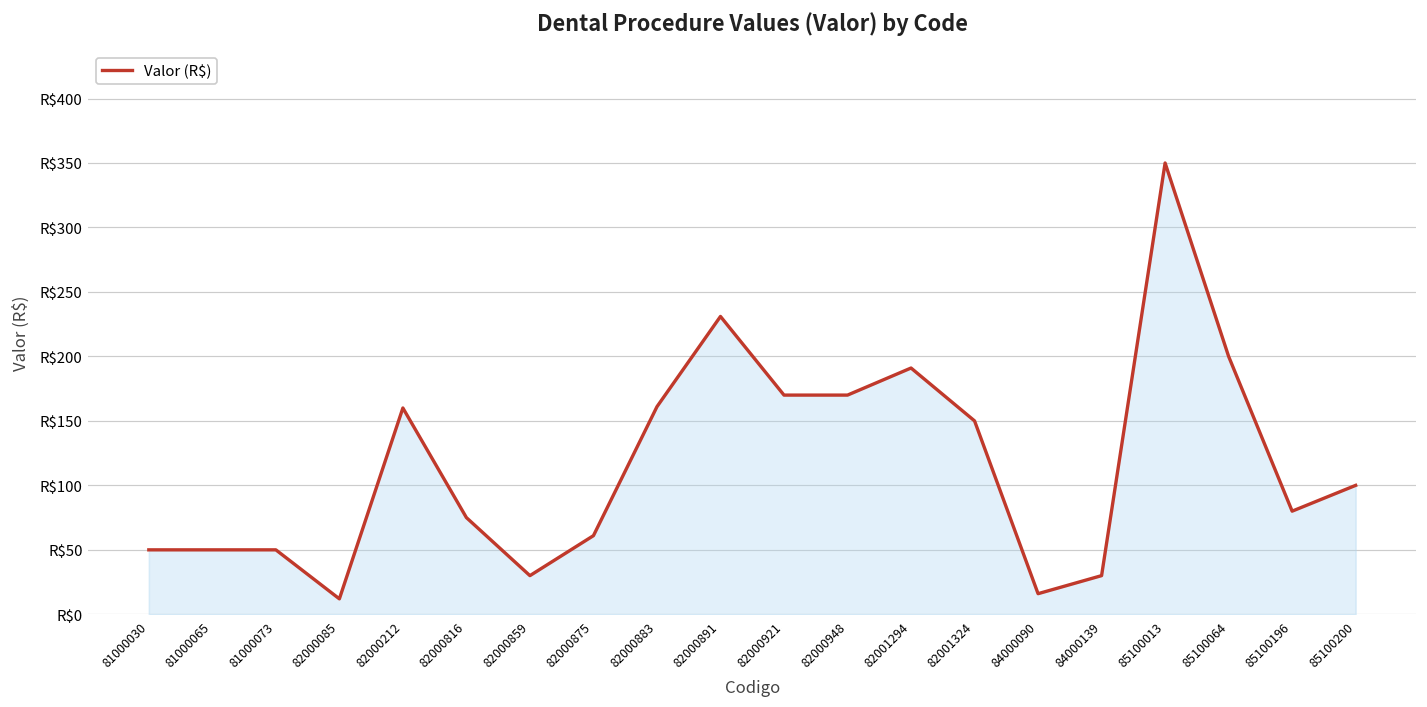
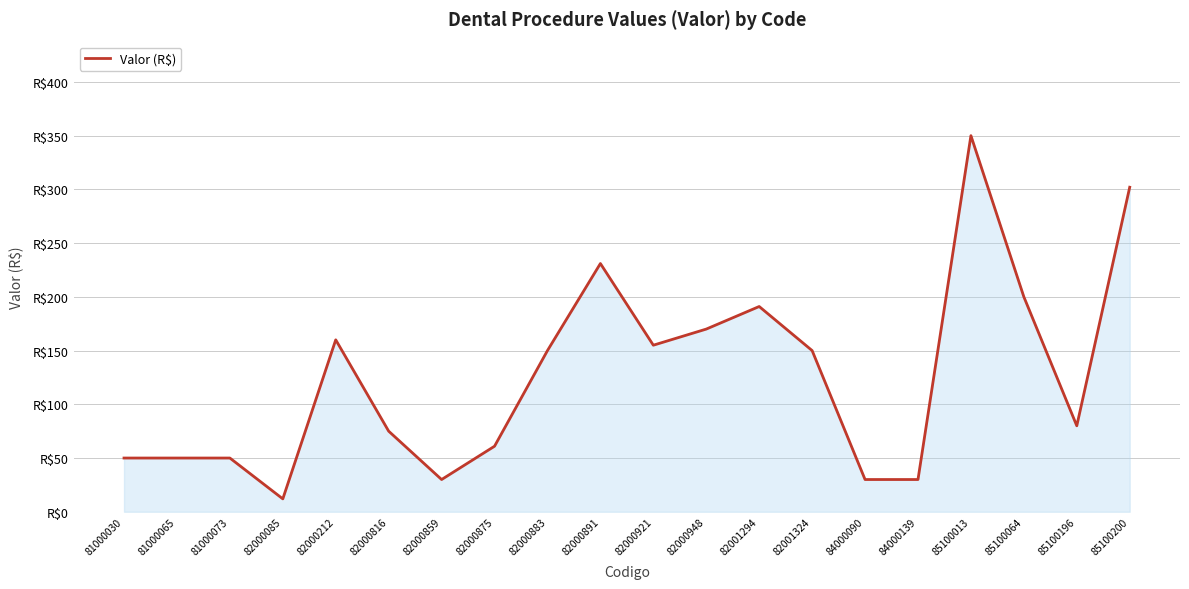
82000883: R$161 -> R$150
82000921: R$170 -> R$155
84000090: R$16 -> R$30
85100200: R$100 -> R$302
